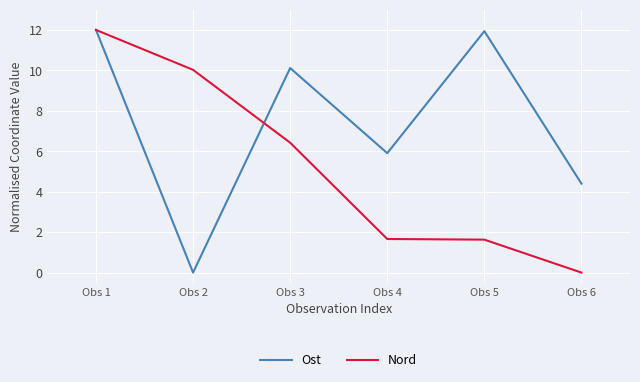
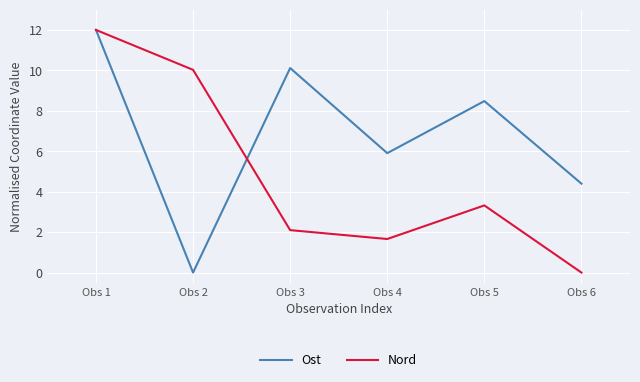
Nord, Obs 3: 6.4 -> 2.1
Ost, Obs 5: 11.9 -> 8.5
Nord, Obs 5: 1.6 -> 3.3
